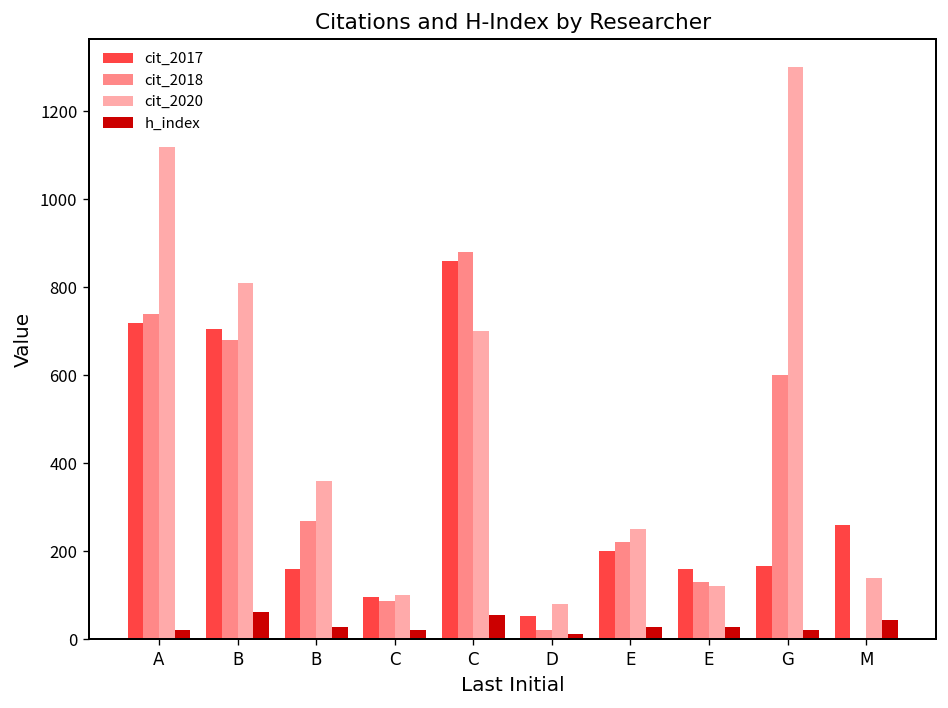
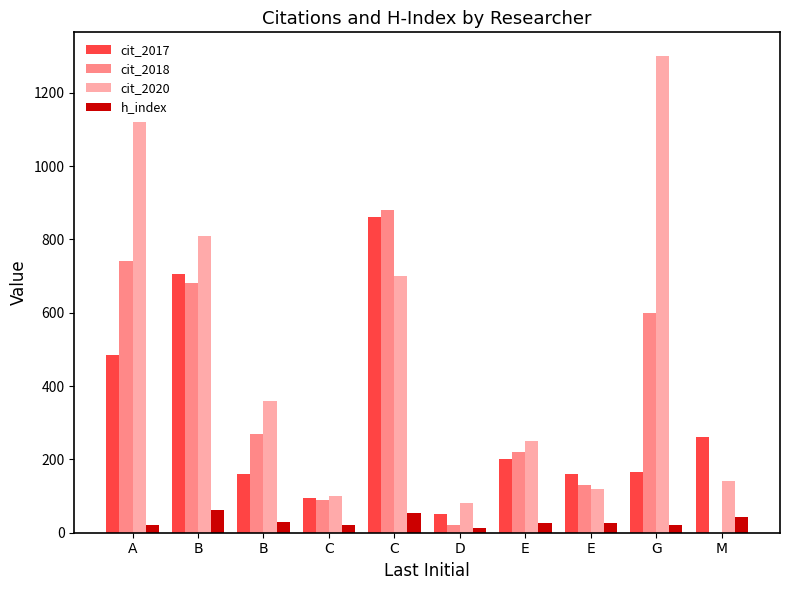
cit_2017, A: 720 -> 490
